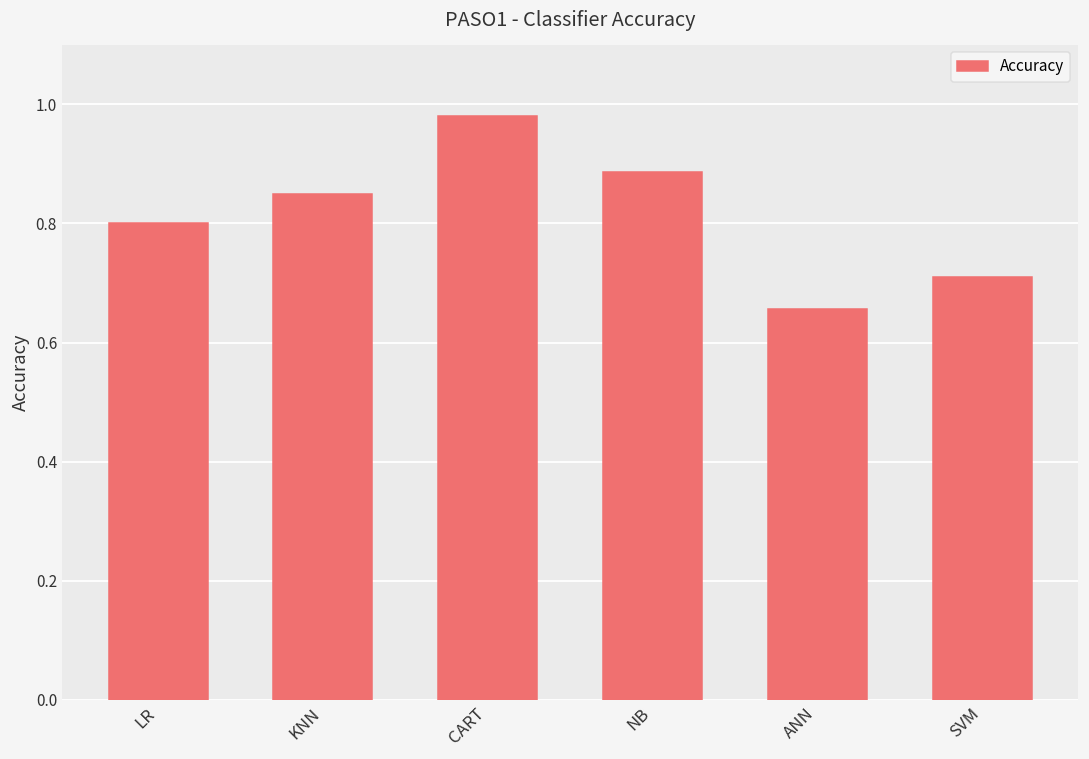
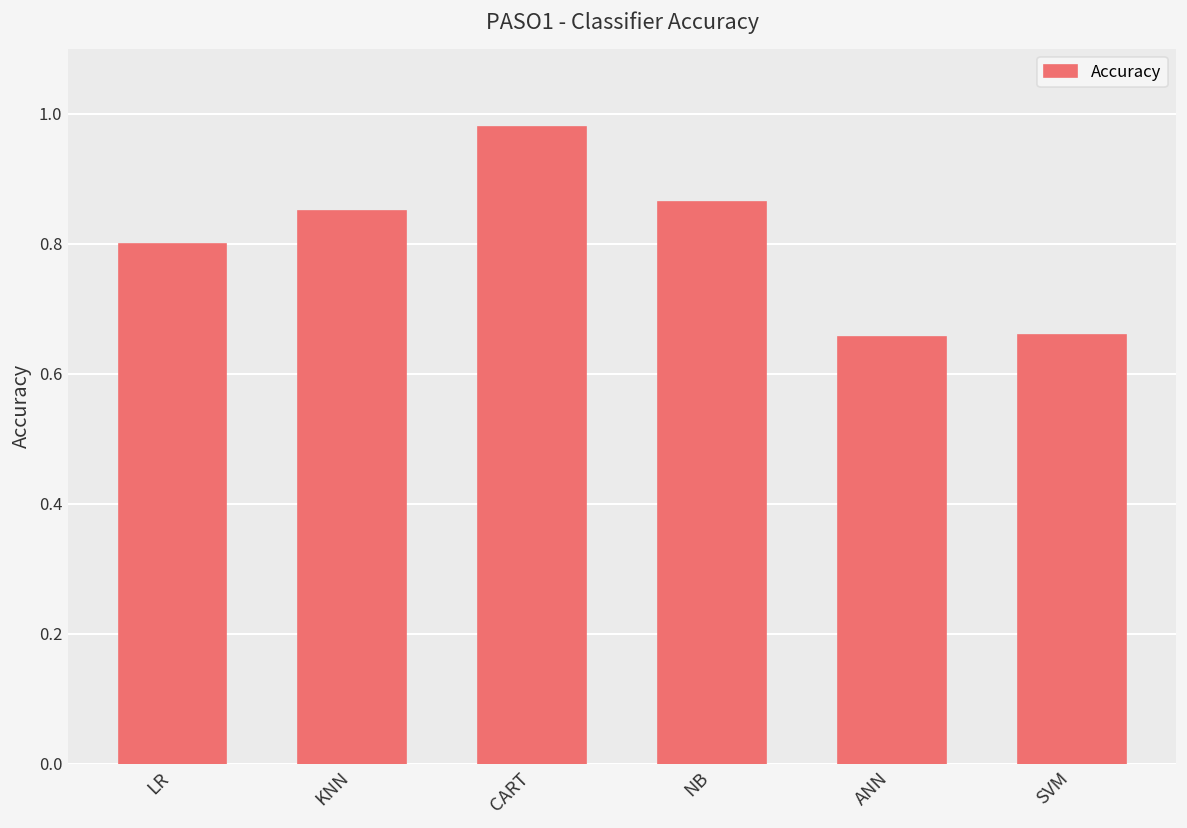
NB: 0.89 -> 0.87
SVM: 0.71 -> 0.66
